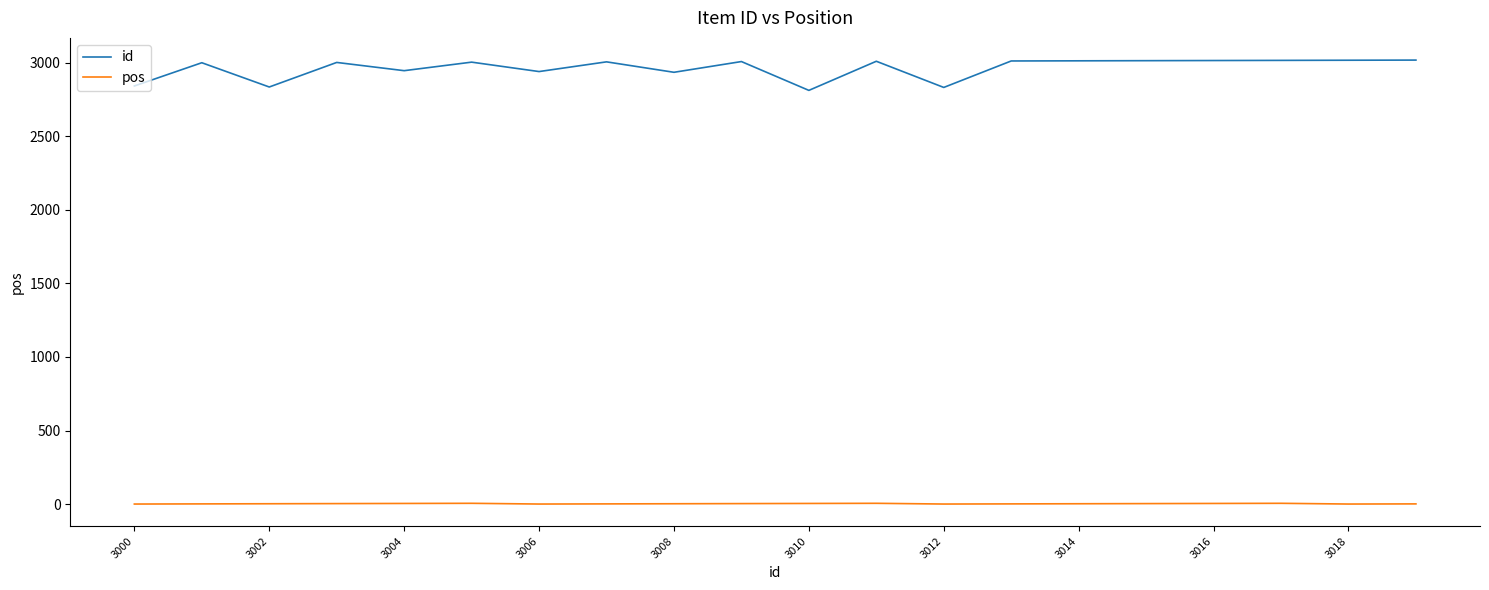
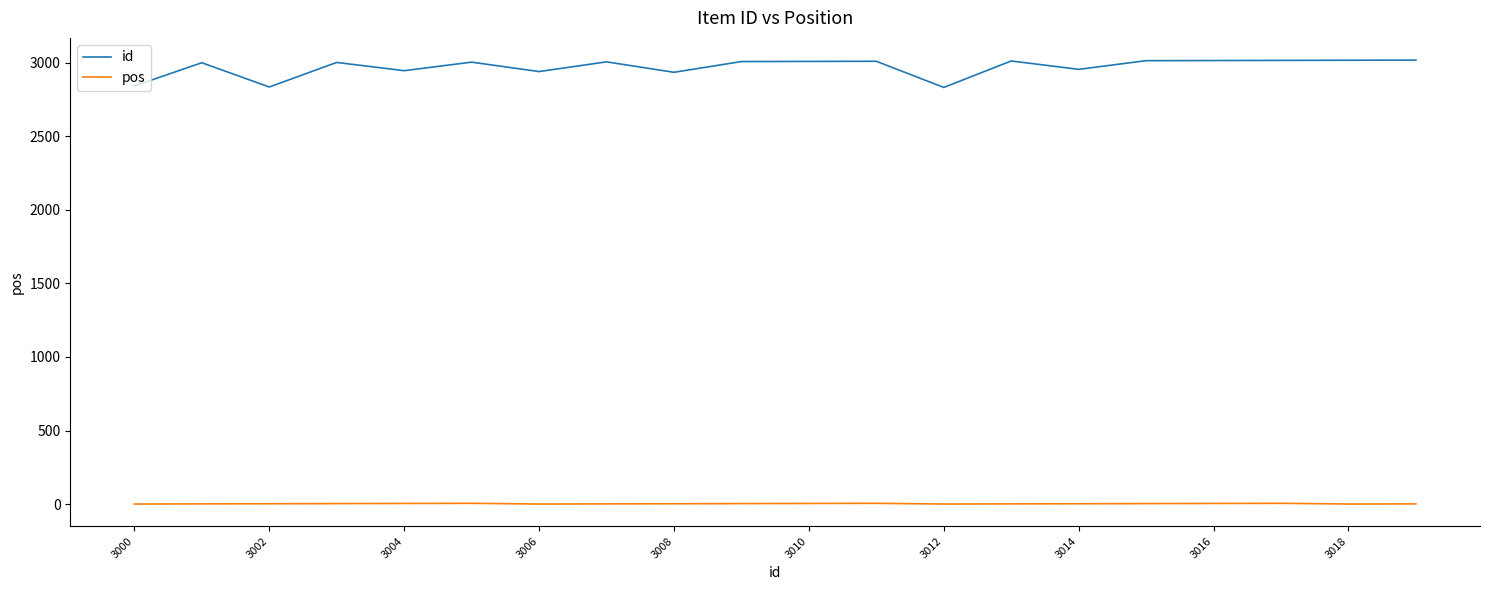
id, 3010: 2810 -> 3010
id, 3014: 3010 -> 2960
